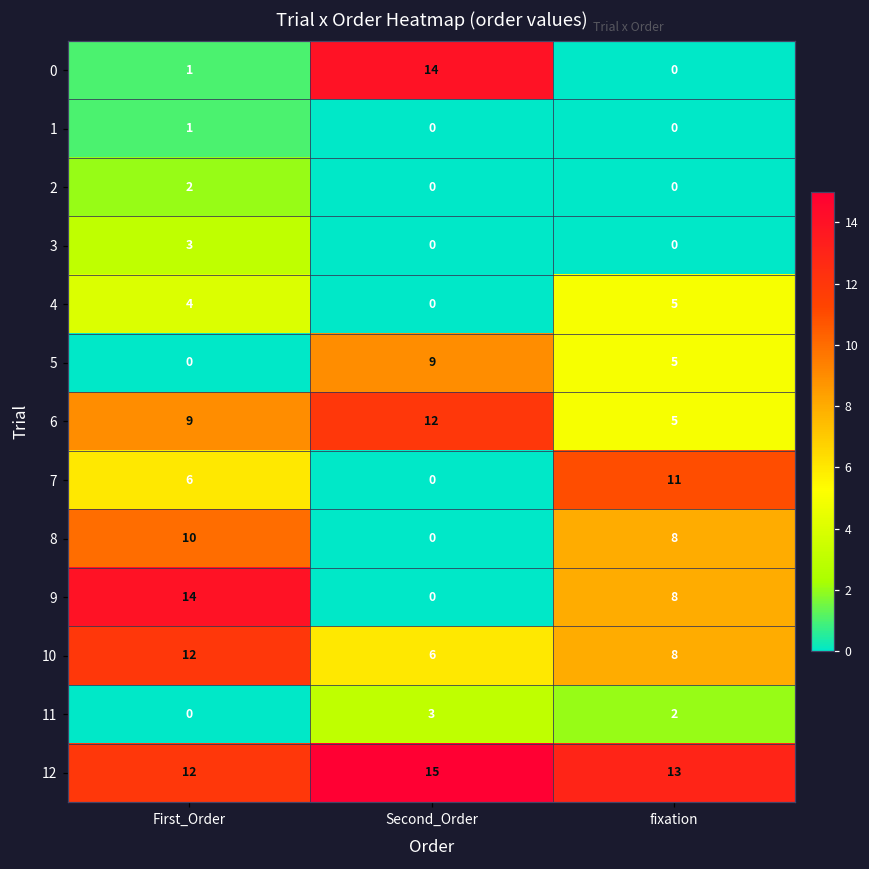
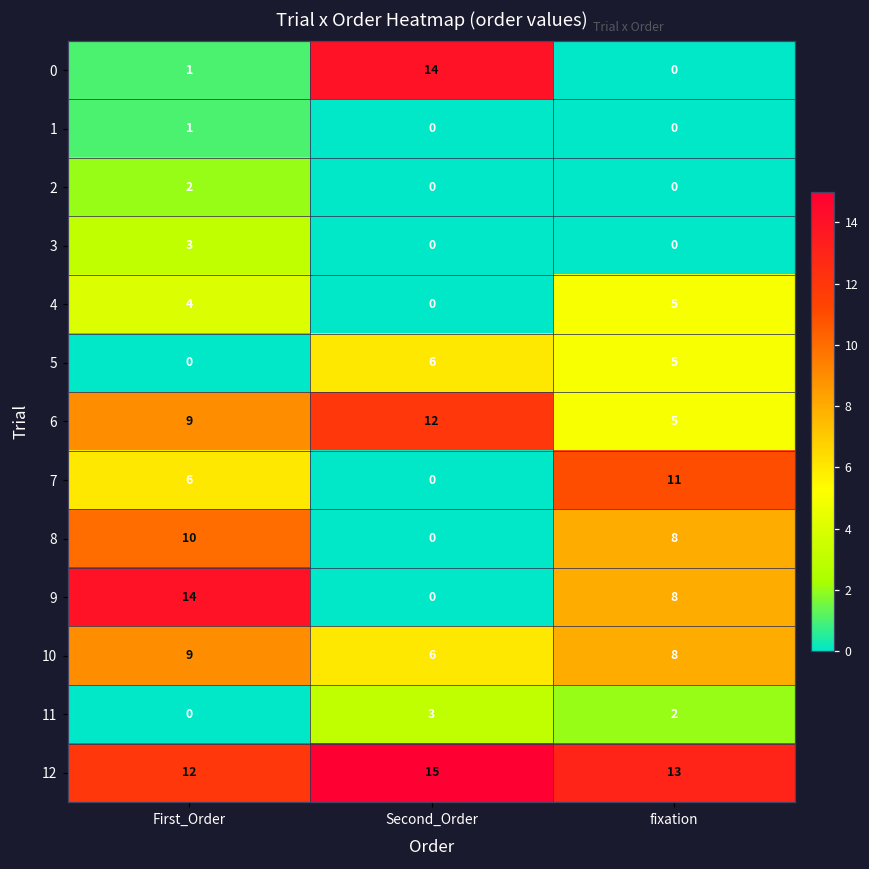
5, Second_Order: 9 -> 6
10, First_Order: 12 -> 9
